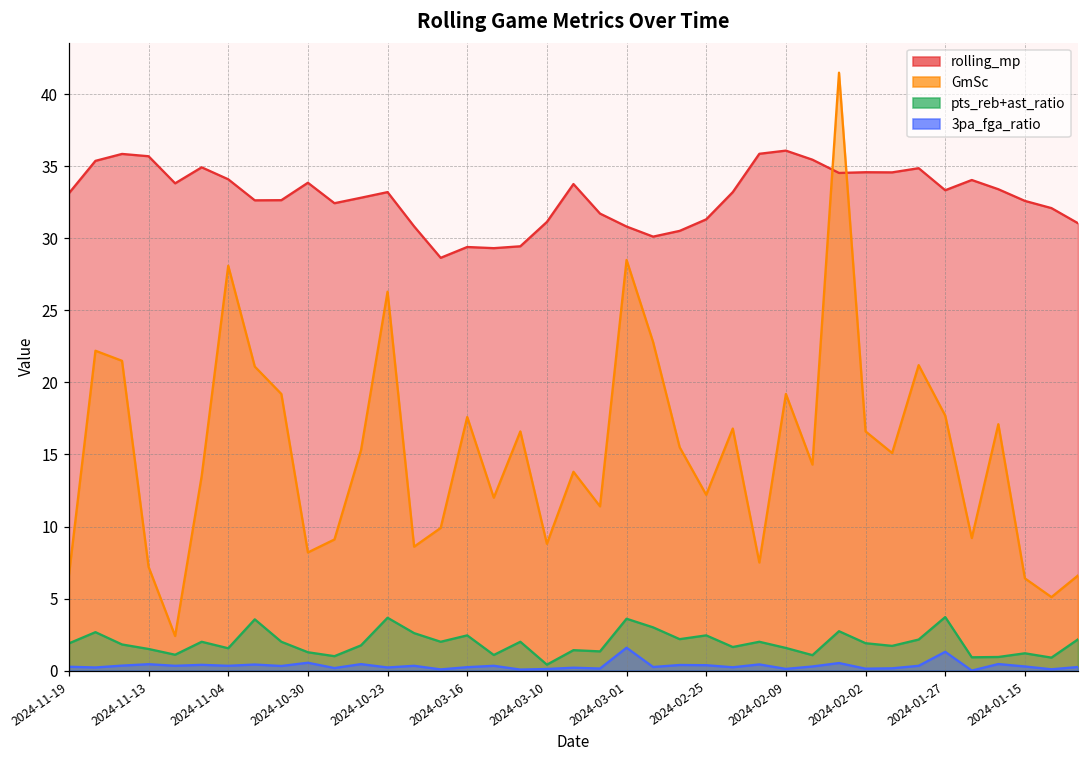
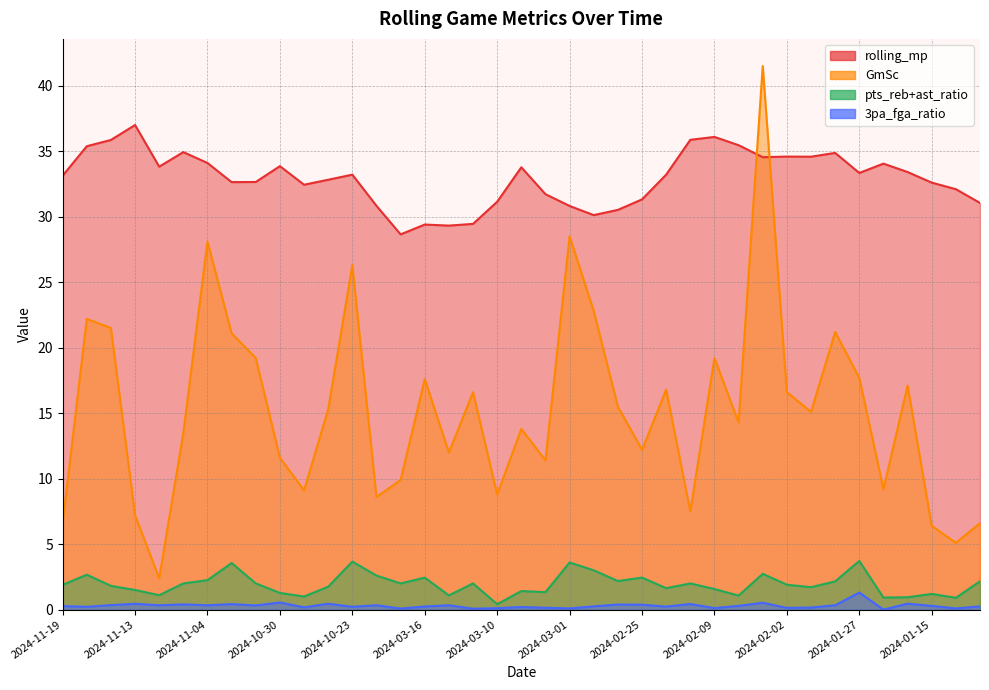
rolling_mp, 2024-11-13: 35.7 -> 37.0
pts_reb+ast_ratio, 2024-11-04: 1.6 -> 2.3
GmSc, 2024-10-30: 8.2 -> 11.6
3pa_fga_ratio, 2024-03-01: 1.6 -> 0.1
